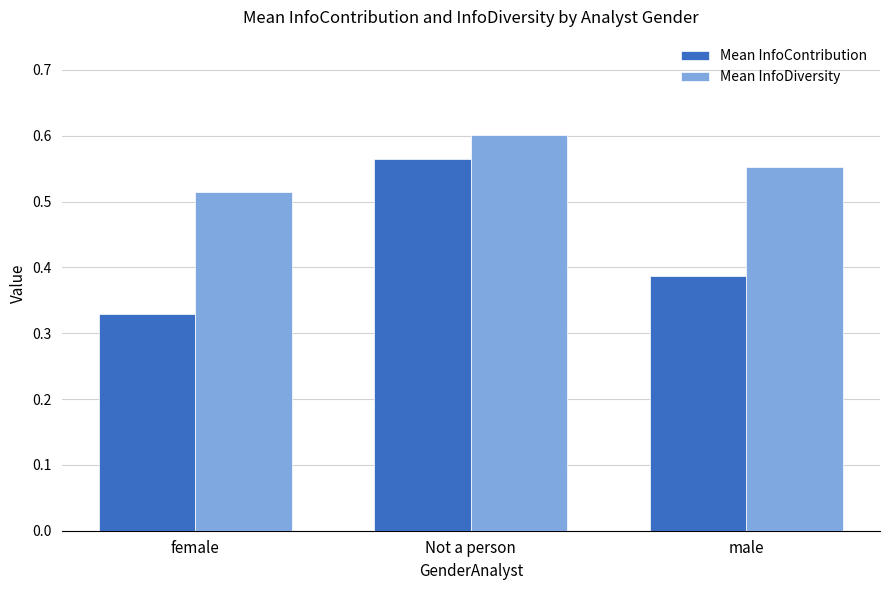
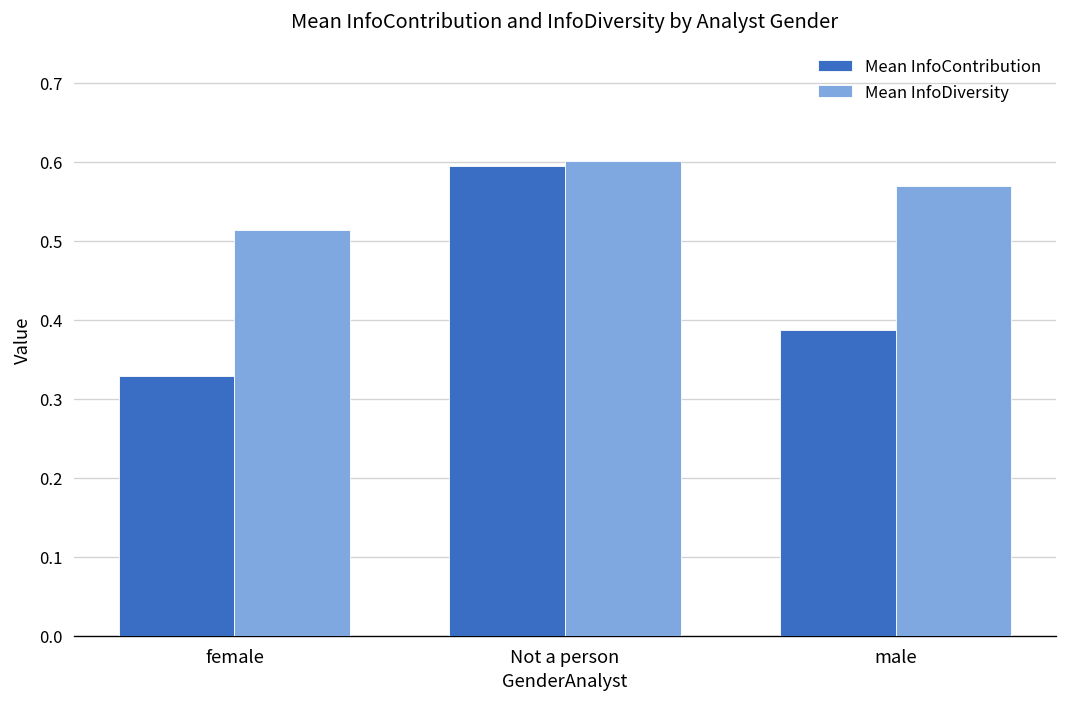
Mean InfoContribution, Not a person: 0.57 -> 0.59
Mean InfoDiversity, male: 0.55 -> 0.57
